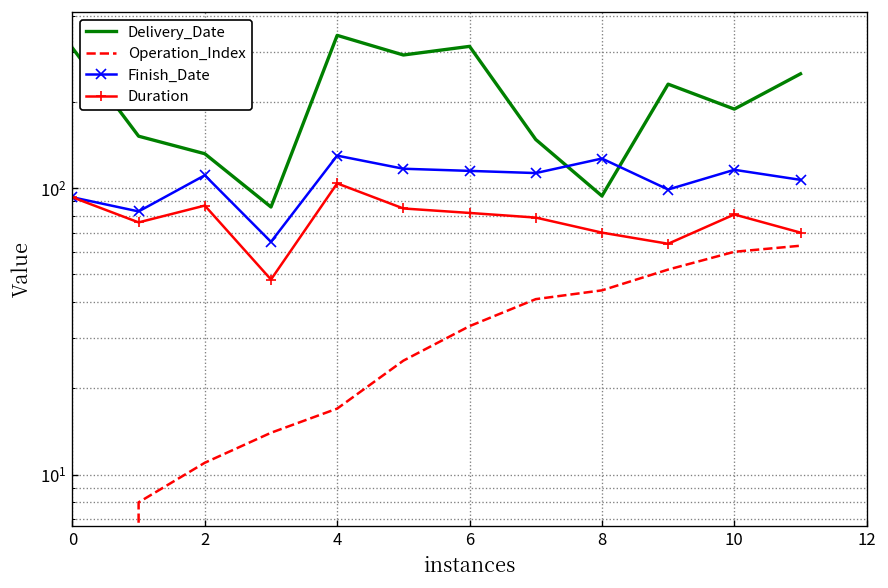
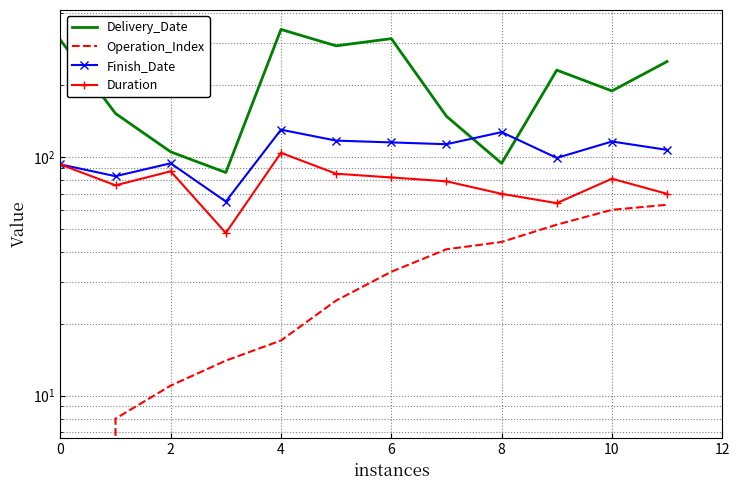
Delivery_Date, 2: 130 -> 110
Finish_Date, 2: 110 -> 94
